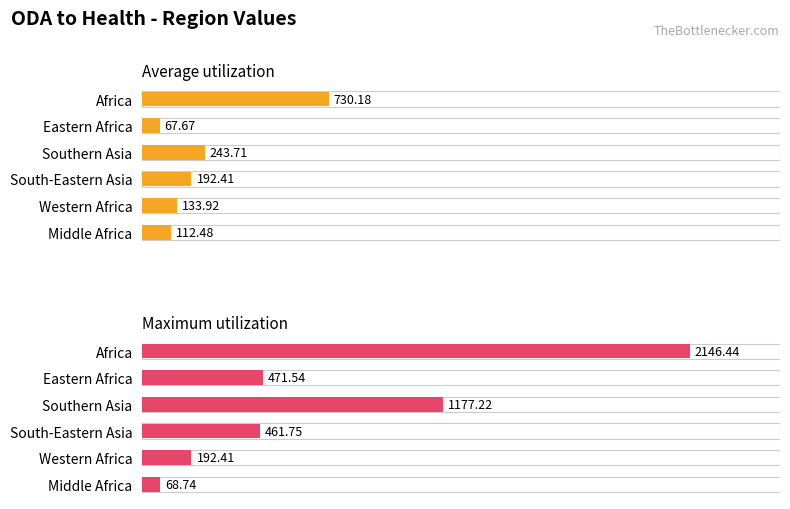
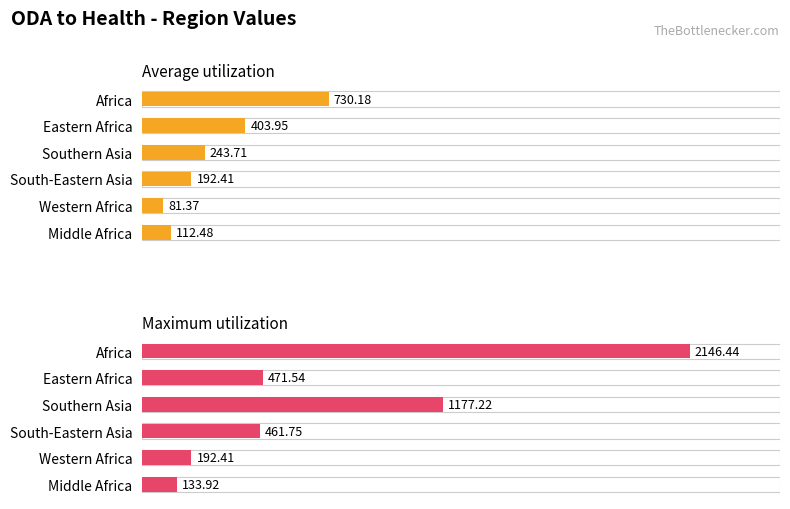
Average utilization, Eastern Africa: 67.67 -> 403.95
Average utilization, Western Africa: 133.92 -> 81.37
Maximum utilization, Middle Africa: 68.74 -> 133.92
